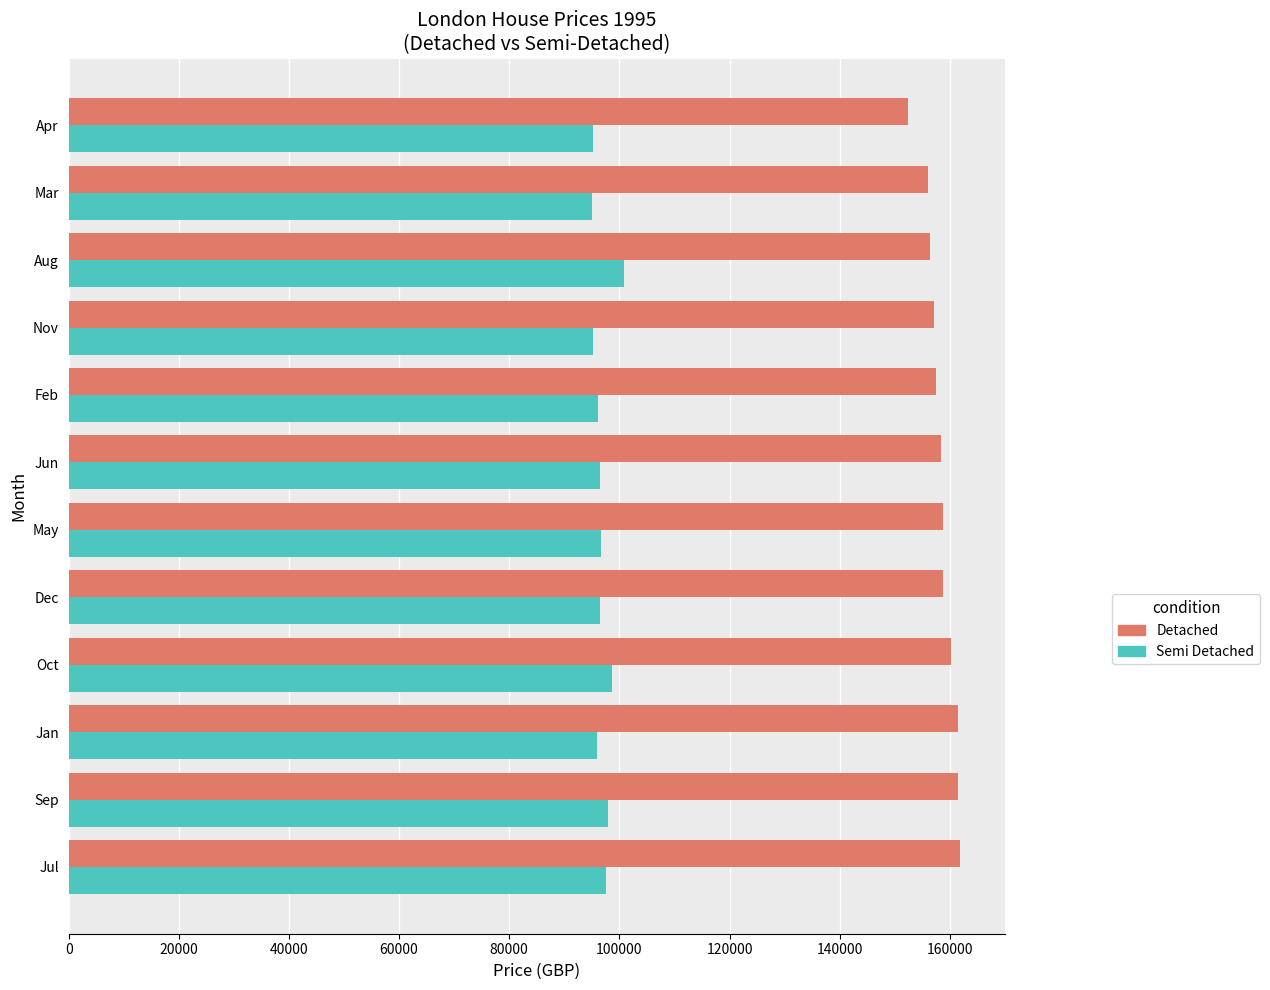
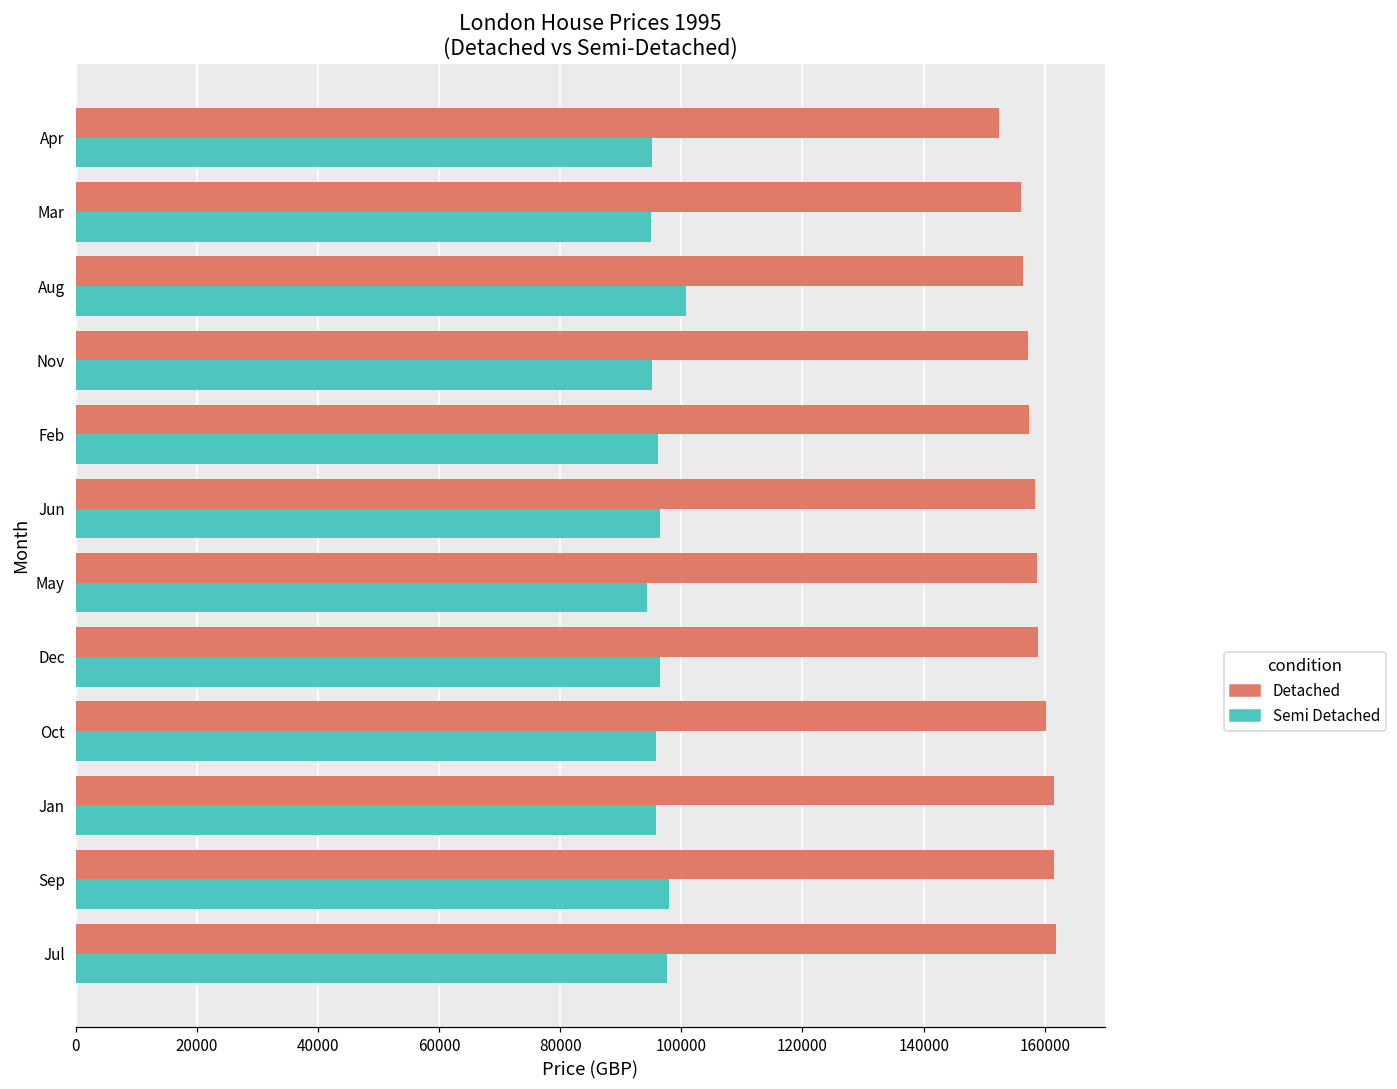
Semi Detached, May: 97000 -> 94000
Semi Detached, Oct: 99000 -> 96000
